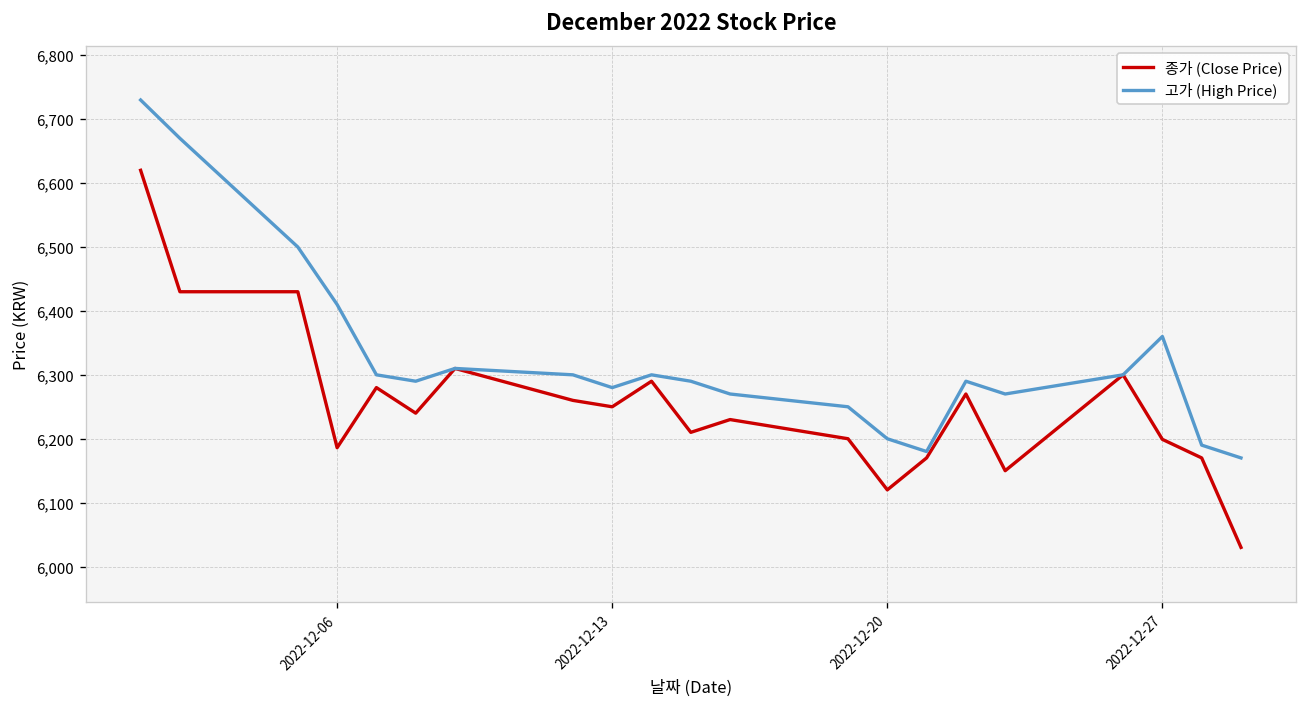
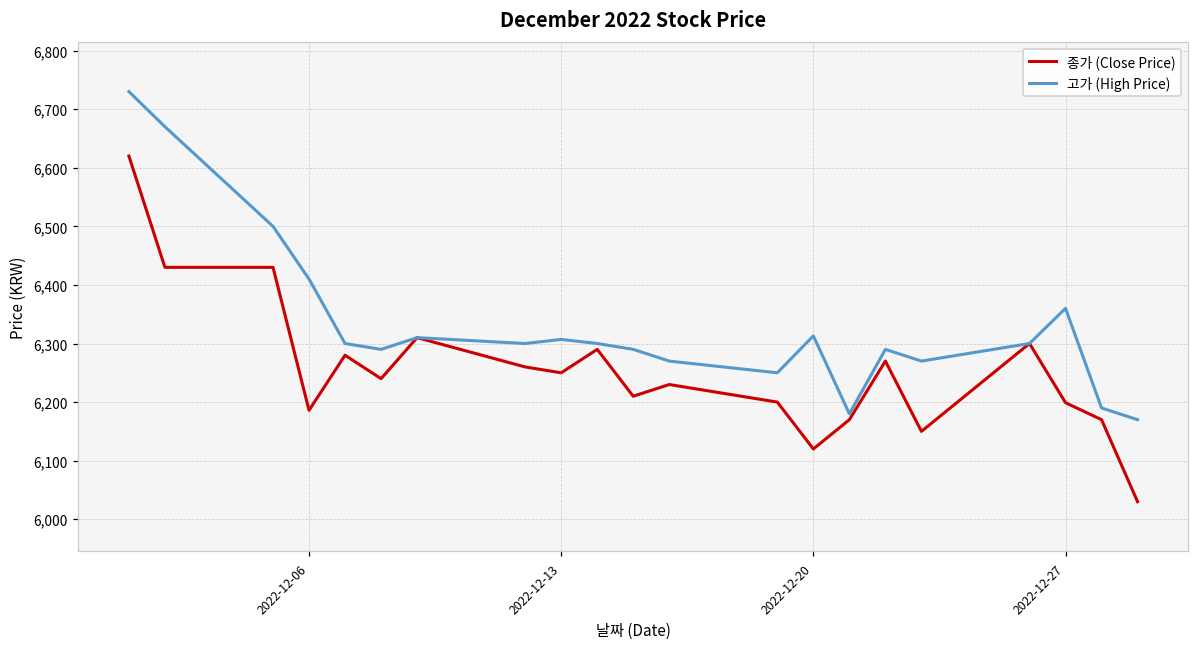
고가 (High Price), 2022-12-13: 6,280 -> 6,310
고가 (High Price), 2022-12-20: 6,200 -> 6,310
